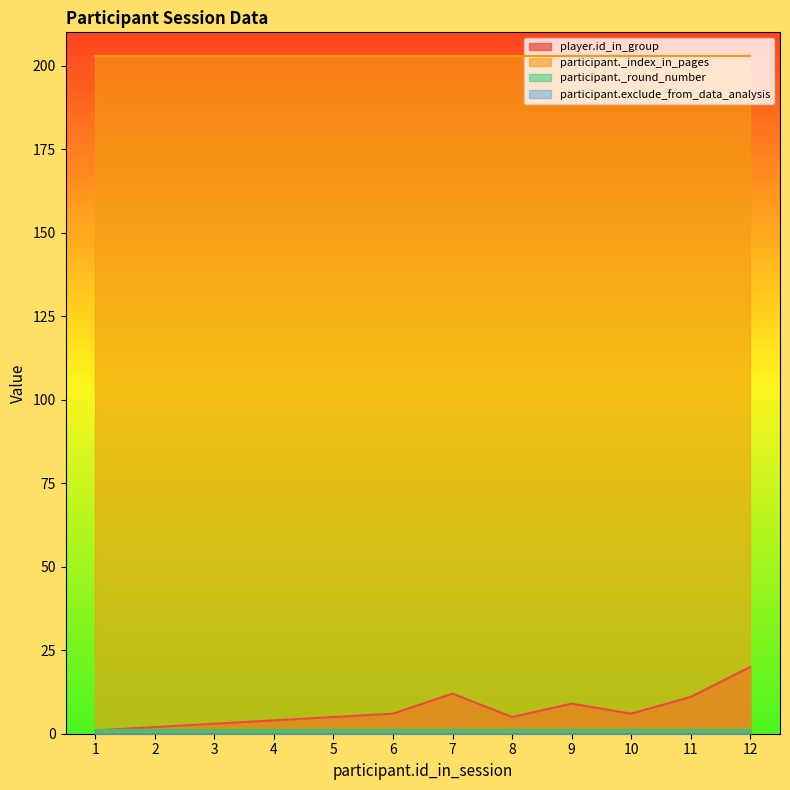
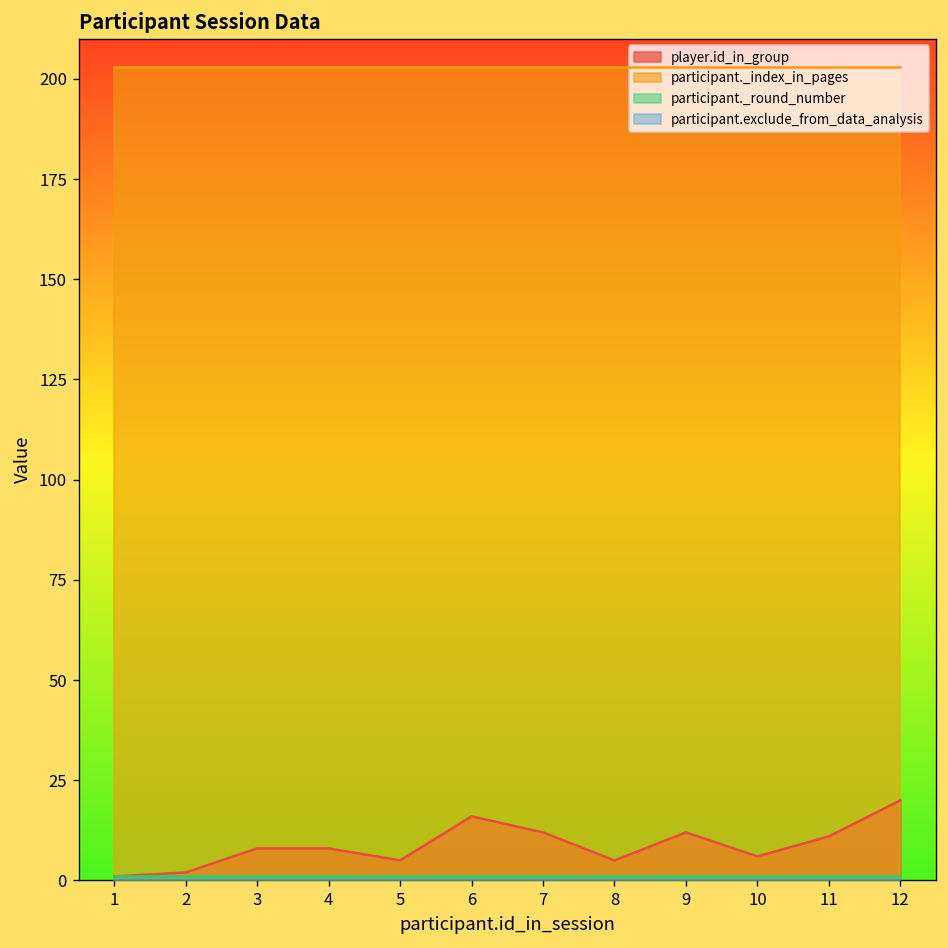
player.id_in_group, 3: 3 -> 8
player.id_in_group, 4: 4 -> 8
player.id_in_group, 6: 6 -> 16
player.id_in_group, 9: 9 -> 12
